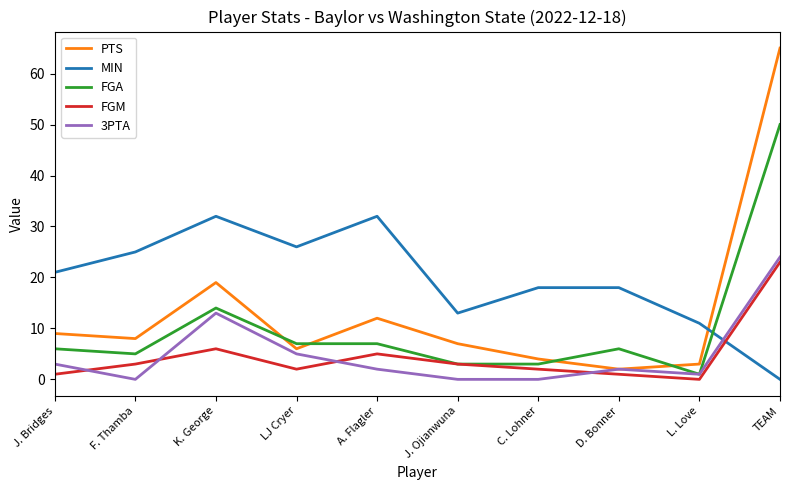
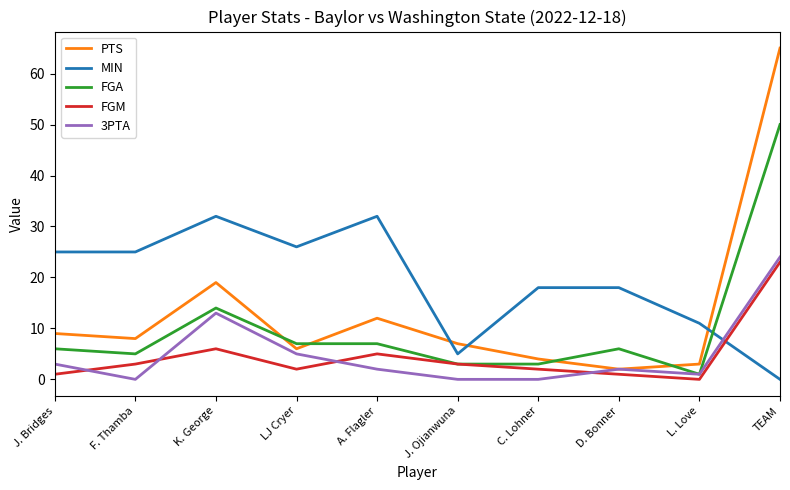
MIN, J. Bridges: 21 -> 25
MIN, J. Ojianwuna: 13 -> 5
